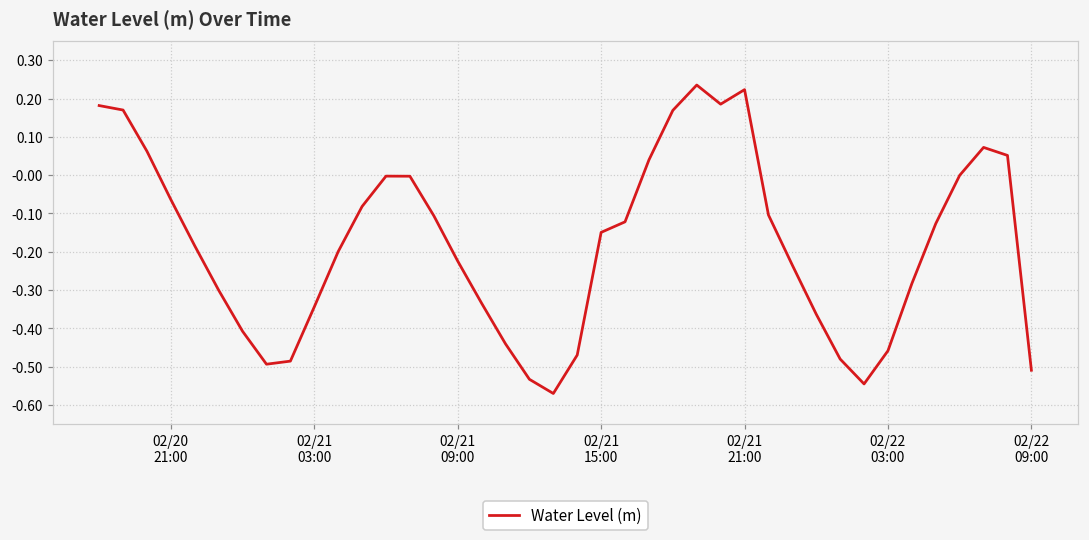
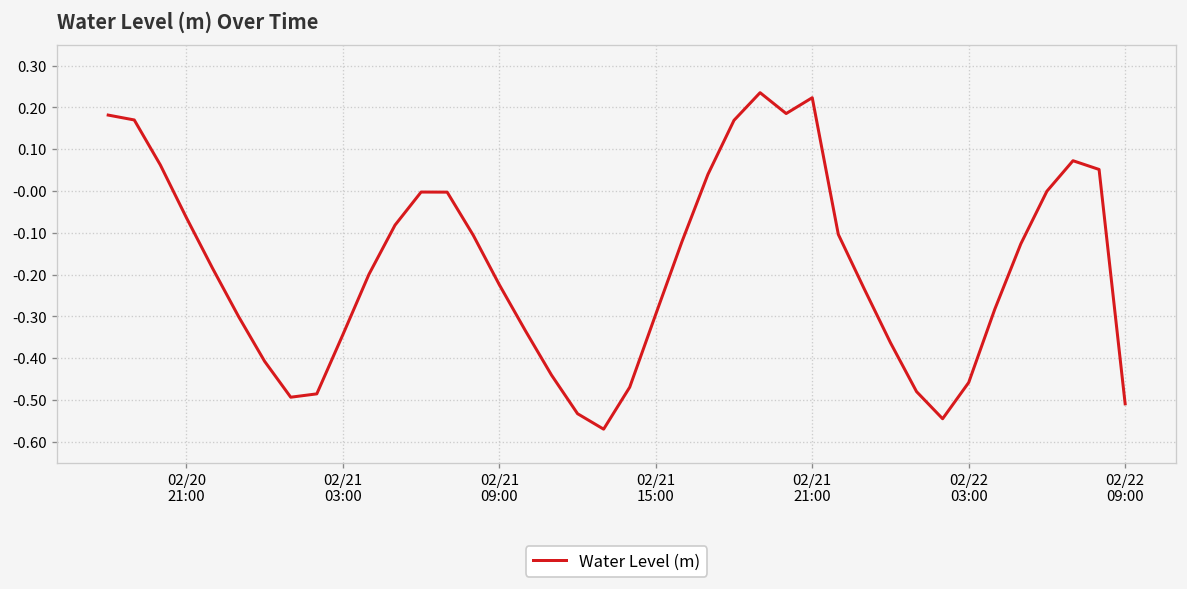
02/21 15:00: -0.15 -> -0.29
